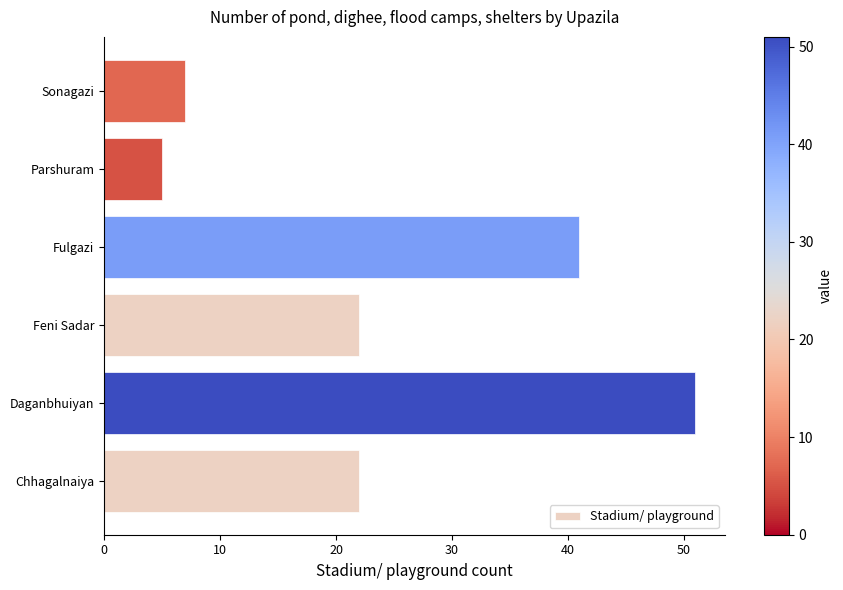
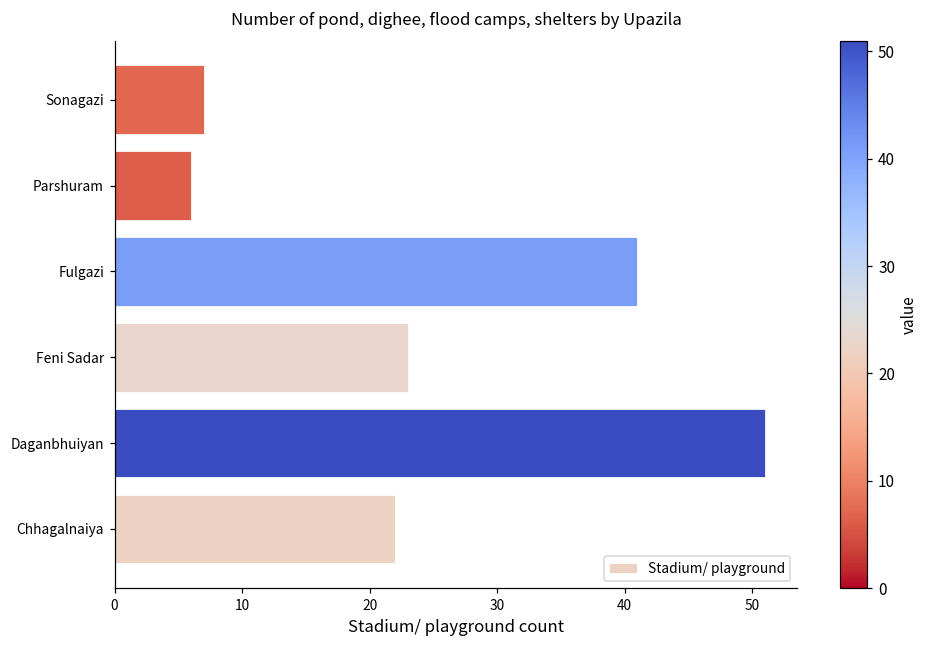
Parshuram: 5 -> 6
Feni Sadar: 22 -> 23
